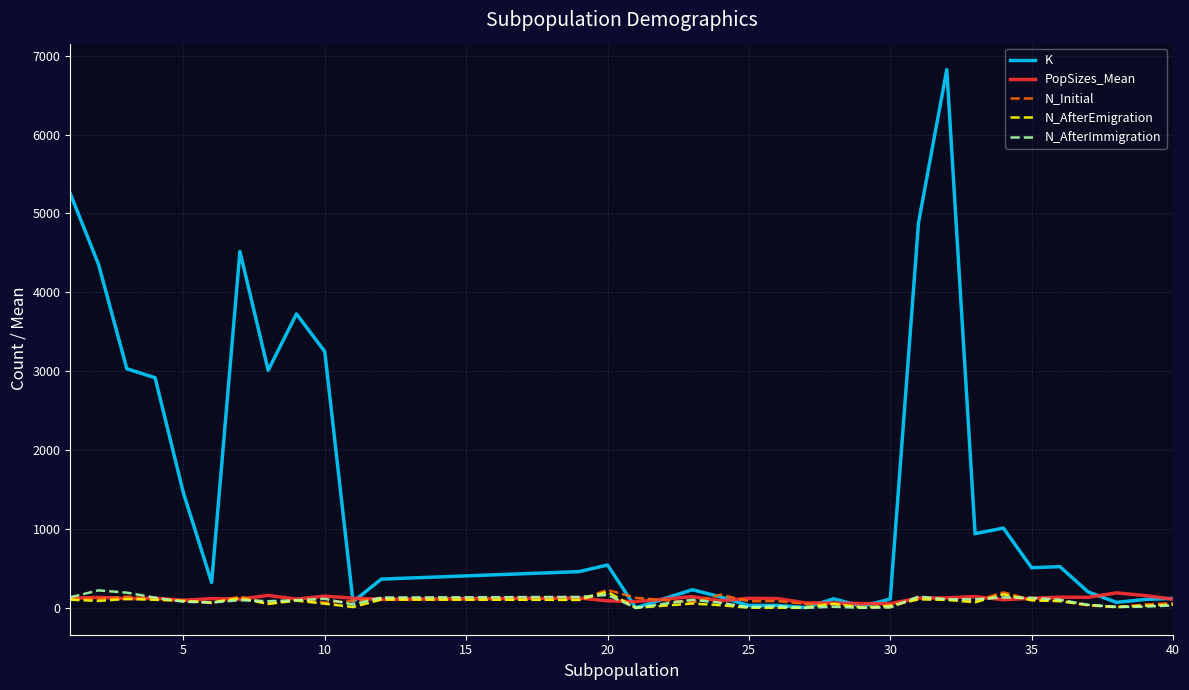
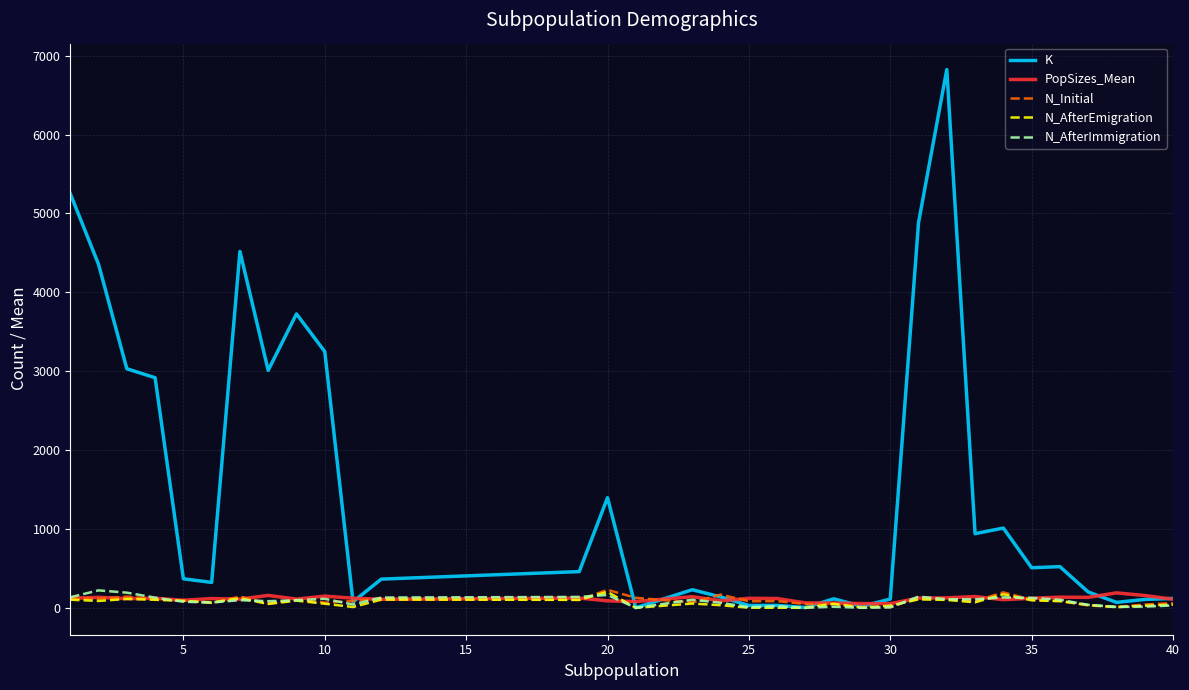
K, 5: 1500 -> 400
K, 20: 500 -> 1400
